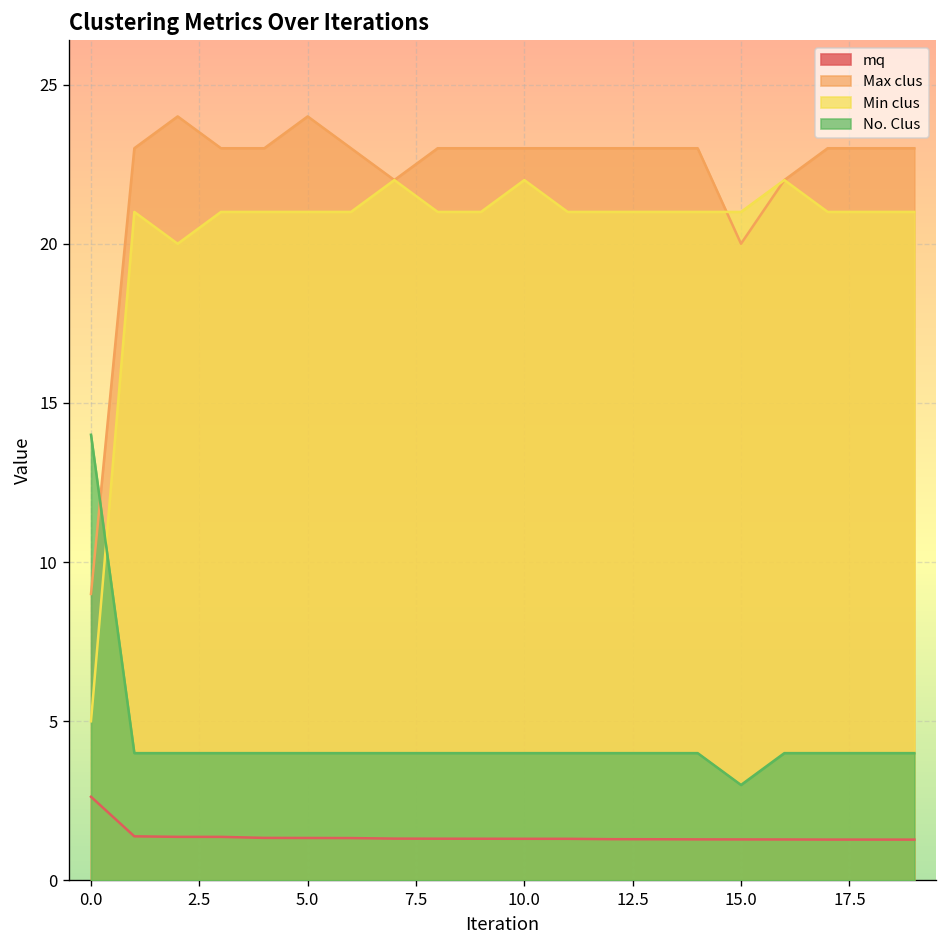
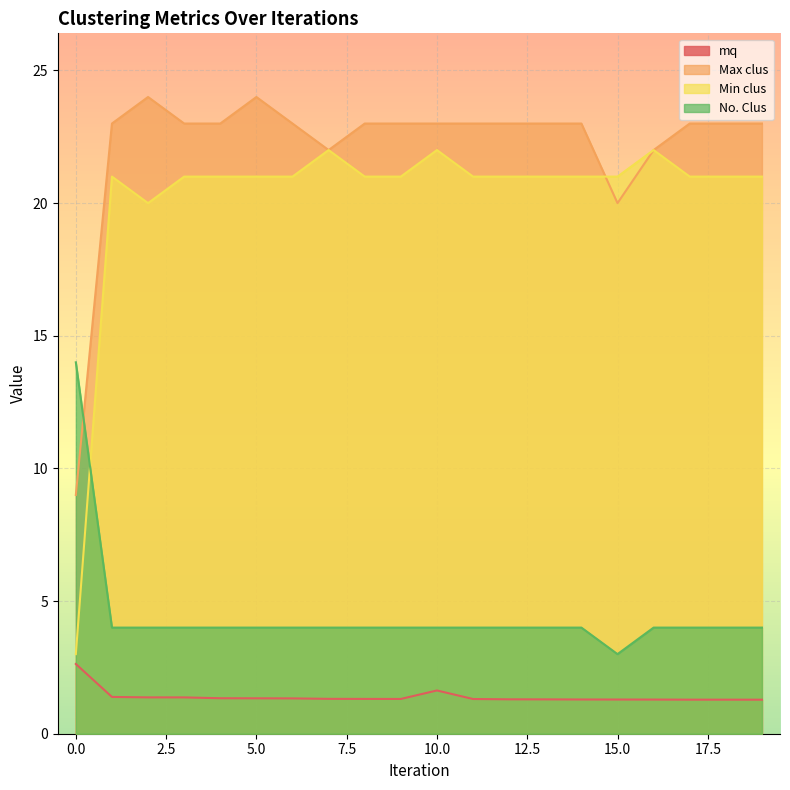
Min clus, 0.0: 5 -> 3
mq, 10.0: 1.3 -> 1.6
